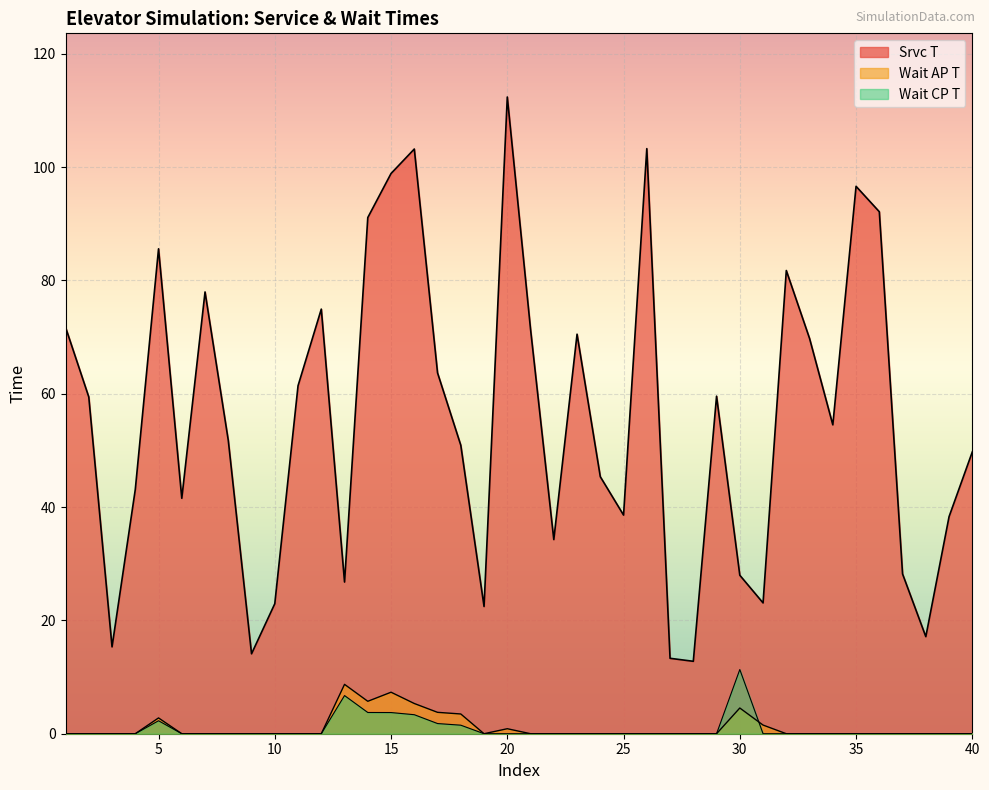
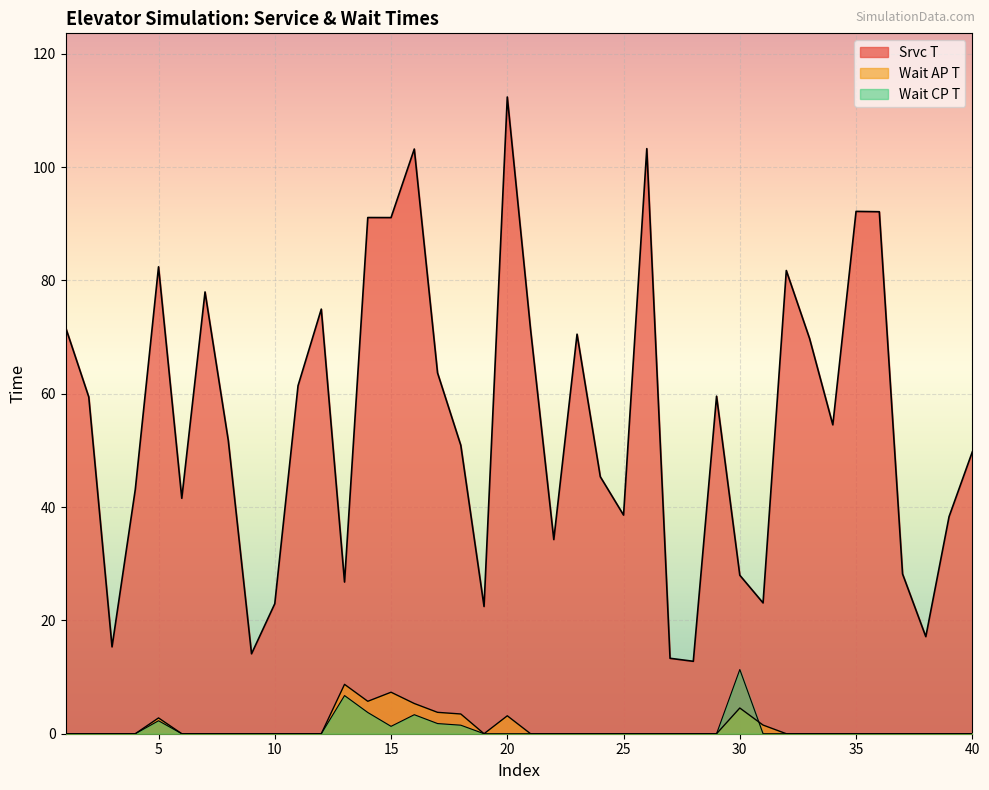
Srvc T, 5: 86 -> 82
Srvc T, 15: 99 -> 91
Wait CP T, 15: 4 -> 1
Wait AP T, 20: 1 -> 3
Srvc T, 35: 97 -> 92
